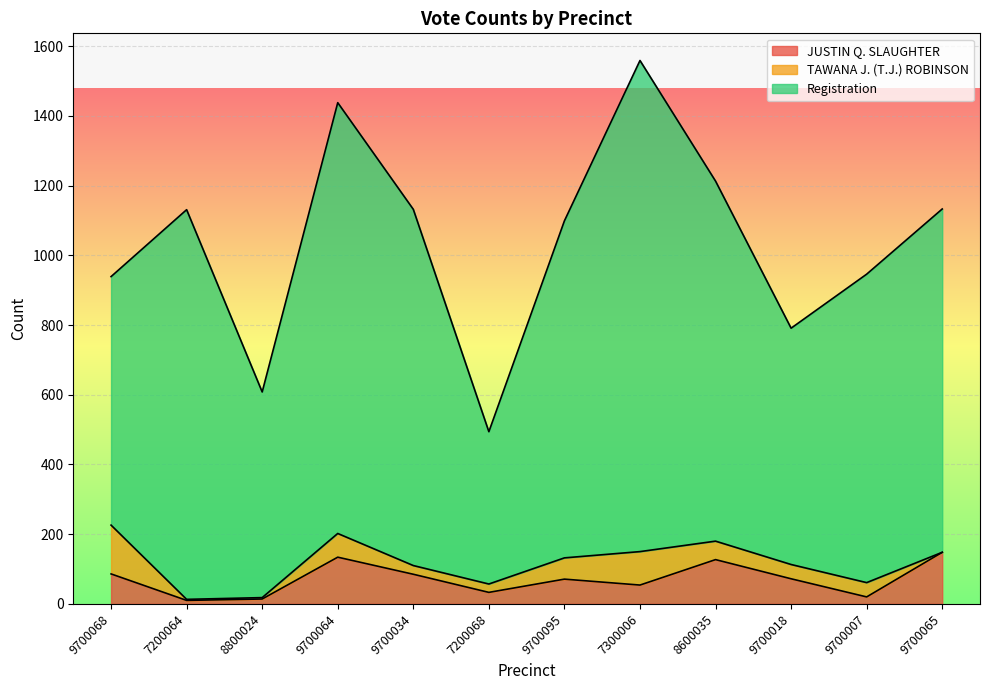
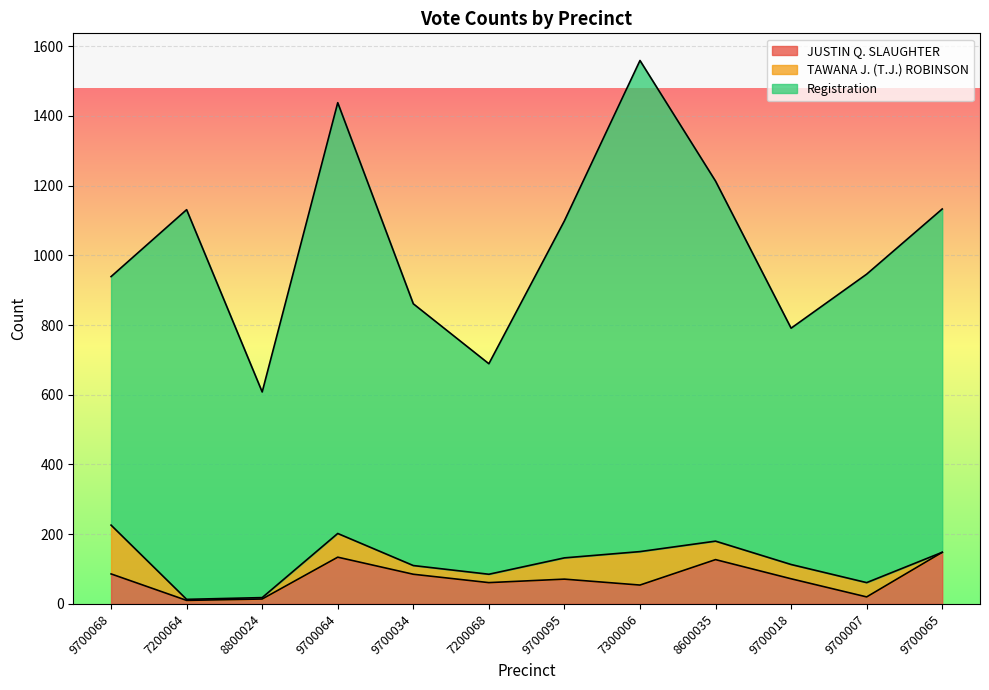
Registration, 9700034: 1020 -> 750
JUSTIN Q. SLAUGHTER, 7200068: 30 -> 60
Registration, 7200068: 440 -> 600
